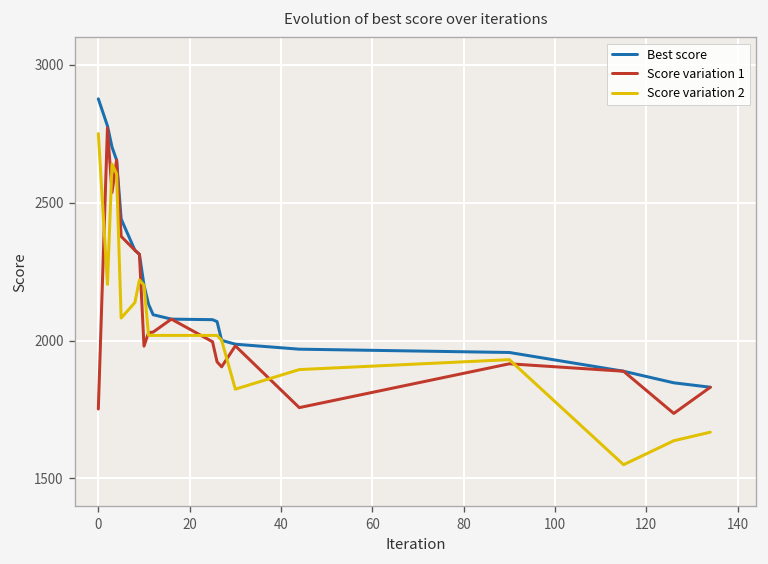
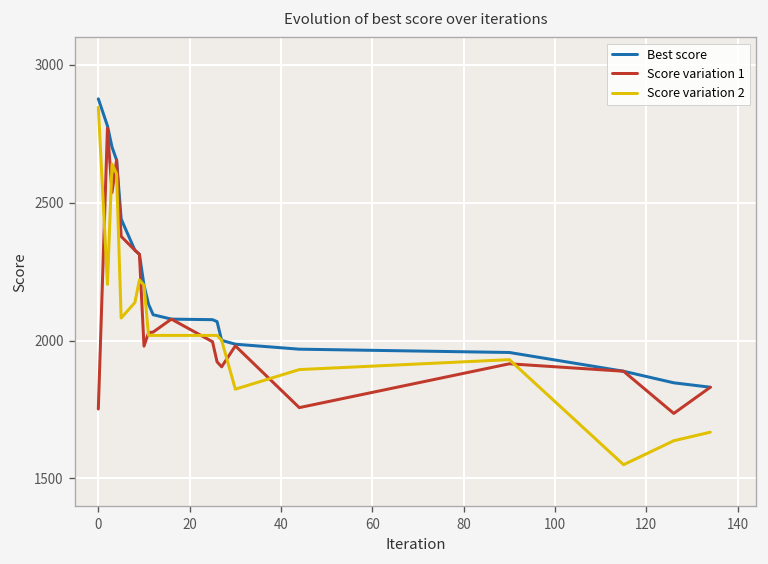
Score variation 2, 0: 2750 -> 2850
